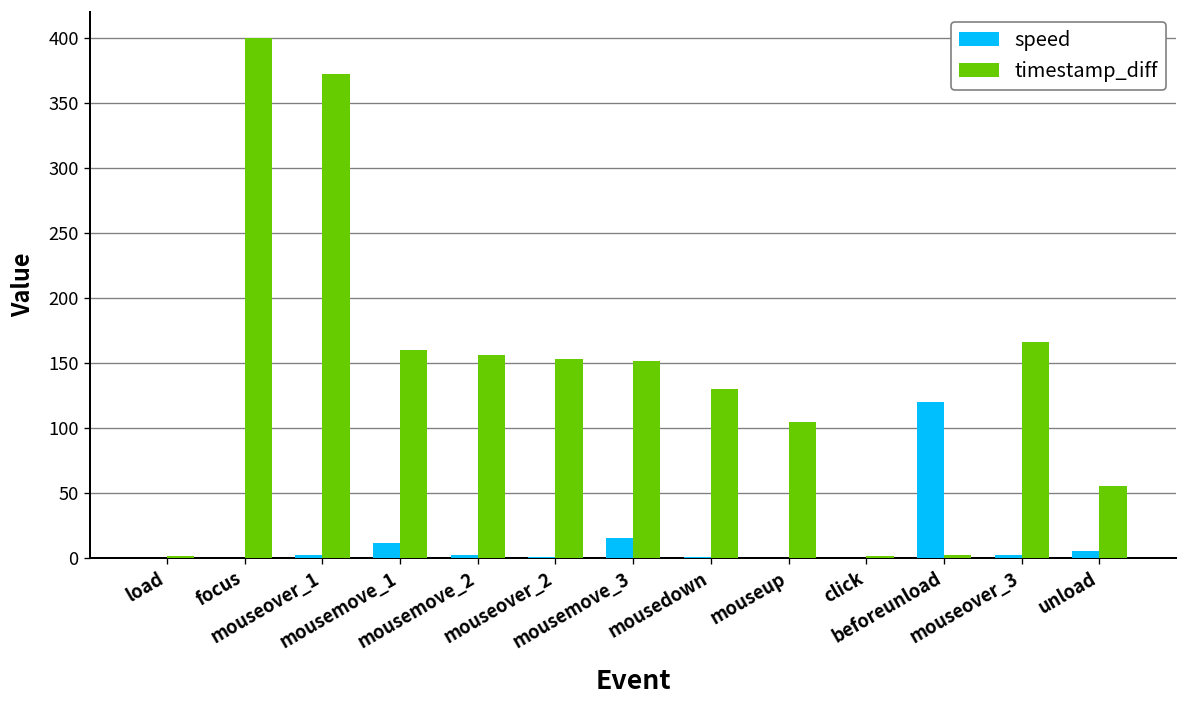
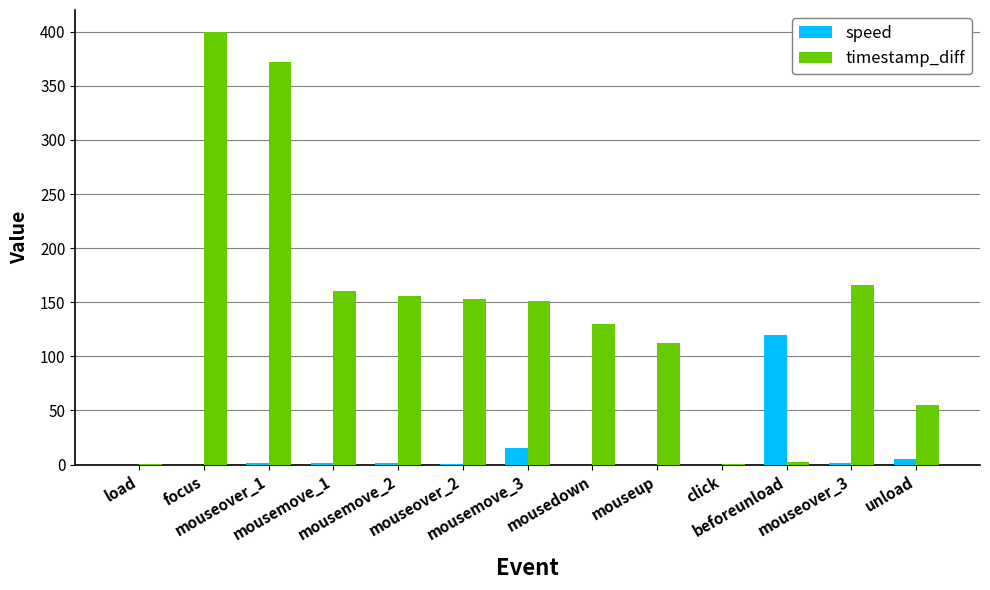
speed, mousemove_1: 11 -> 2
timestamp_diff, mouseup: 104 -> 112
